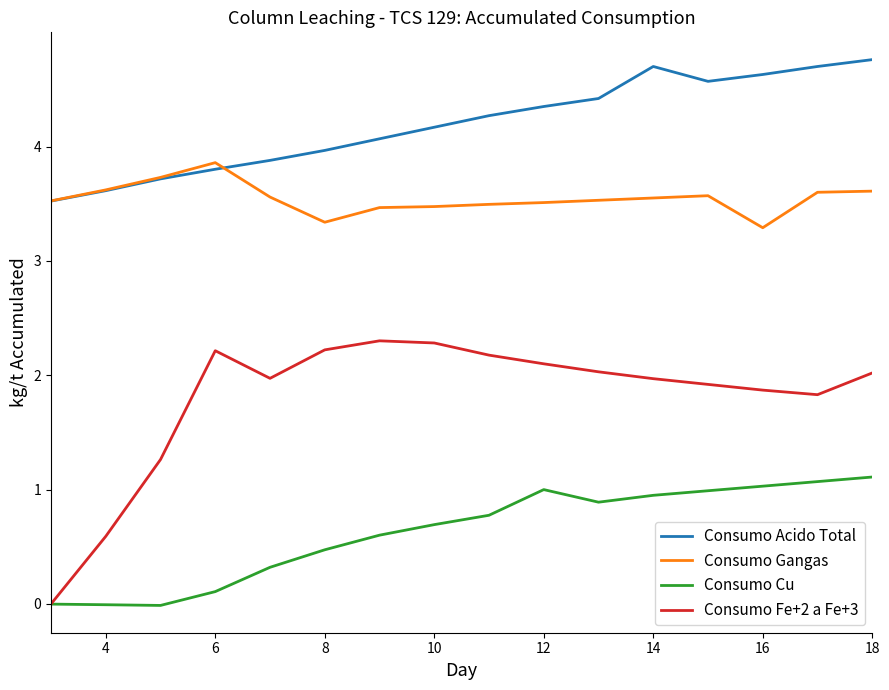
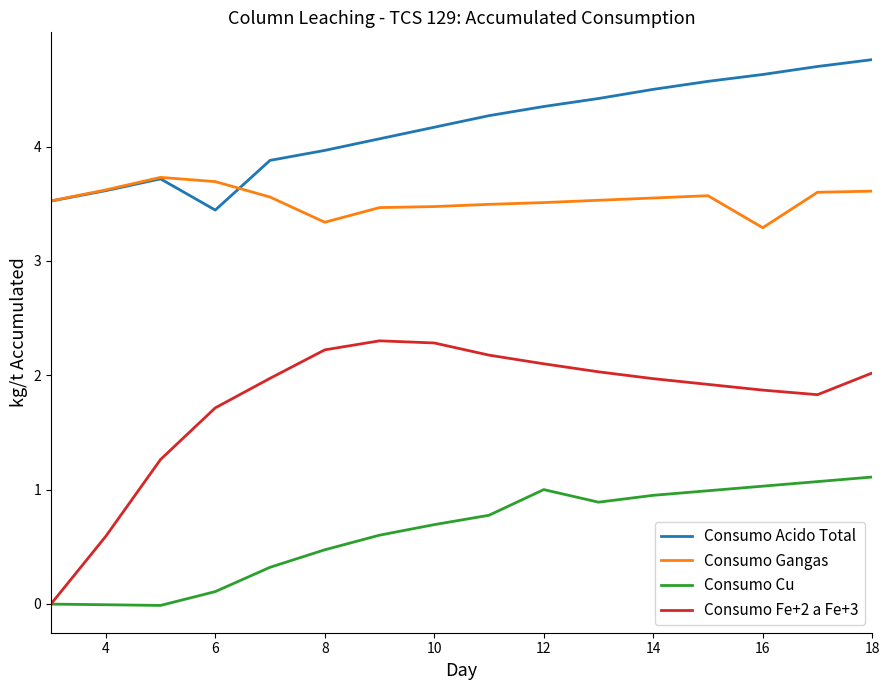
Consumo Acido Total, 6: 3.80 -> 3.44
Consumo Gangas, 6: 3.86 -> 3.69
Consumo Fe+2 a Fe+3, 6: 2.21 -> 1.71
Consumo Acido Total, 14: 4.7 -> 4.5
